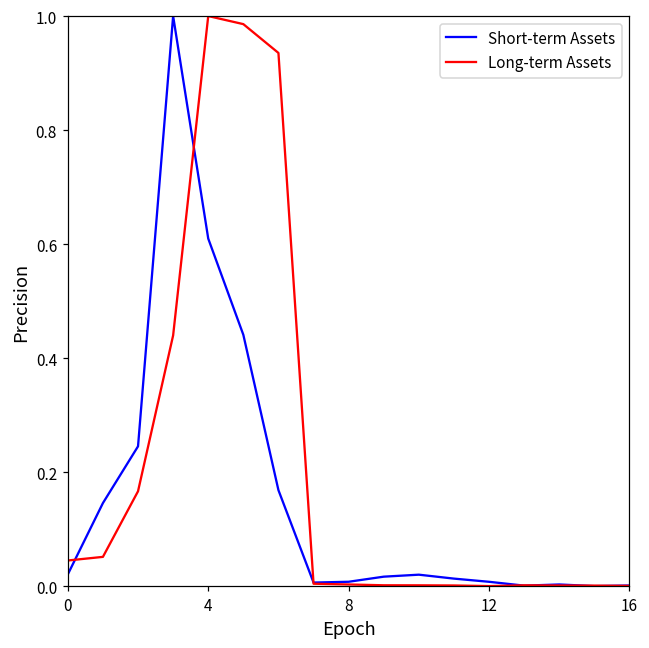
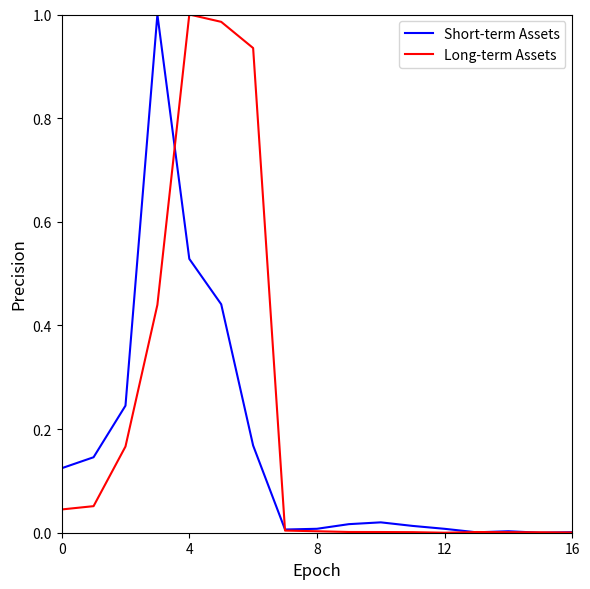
Short-term Assets, 0: 0.02 -> 0.12
Short-term Assets, 4: 0.61 -> 0.53
